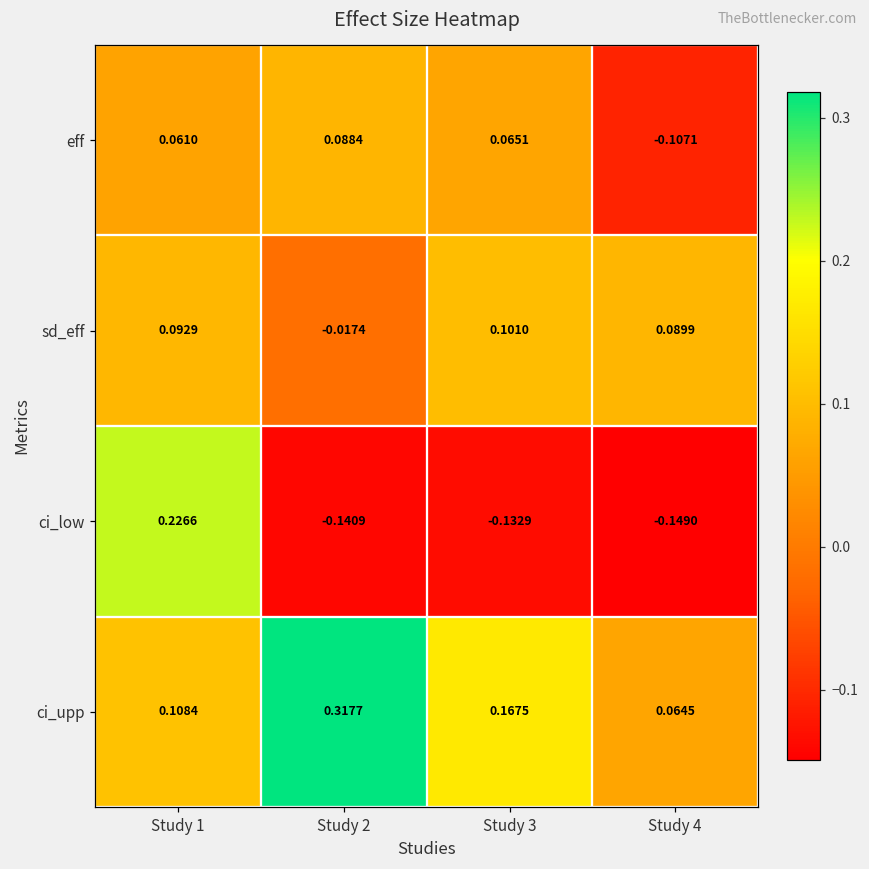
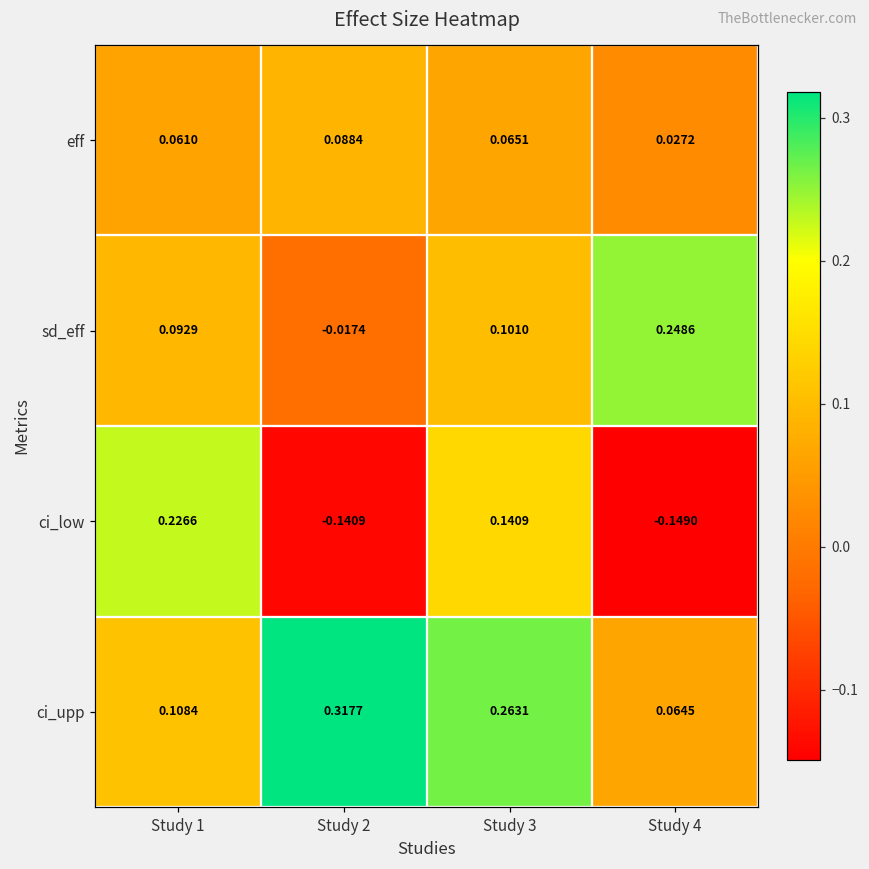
eff, Study 4: -0.1071 -> 0.0272
sd_eff, Study 4: 0.0899 -> 0.2486
ci_low, Study 3: -0.1329 -> 0.1409
ci_upp, Study 3: 0.1675 -> 0.2631
